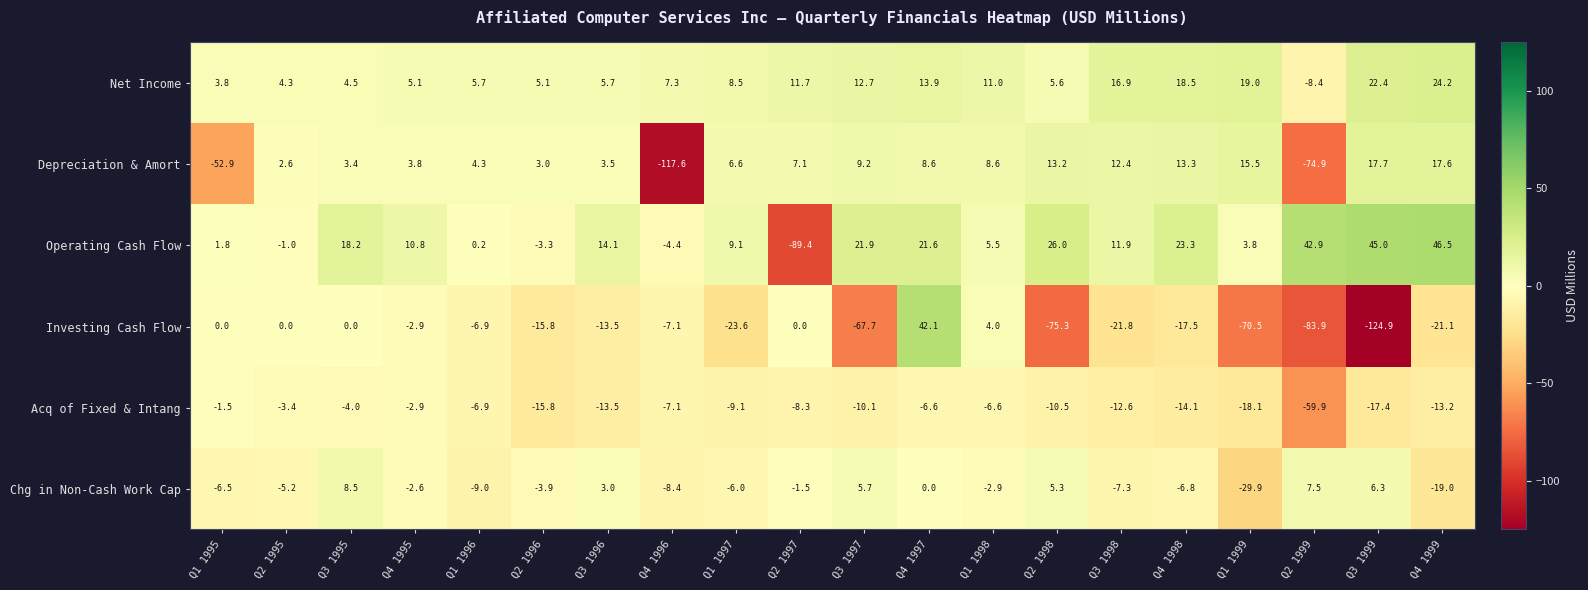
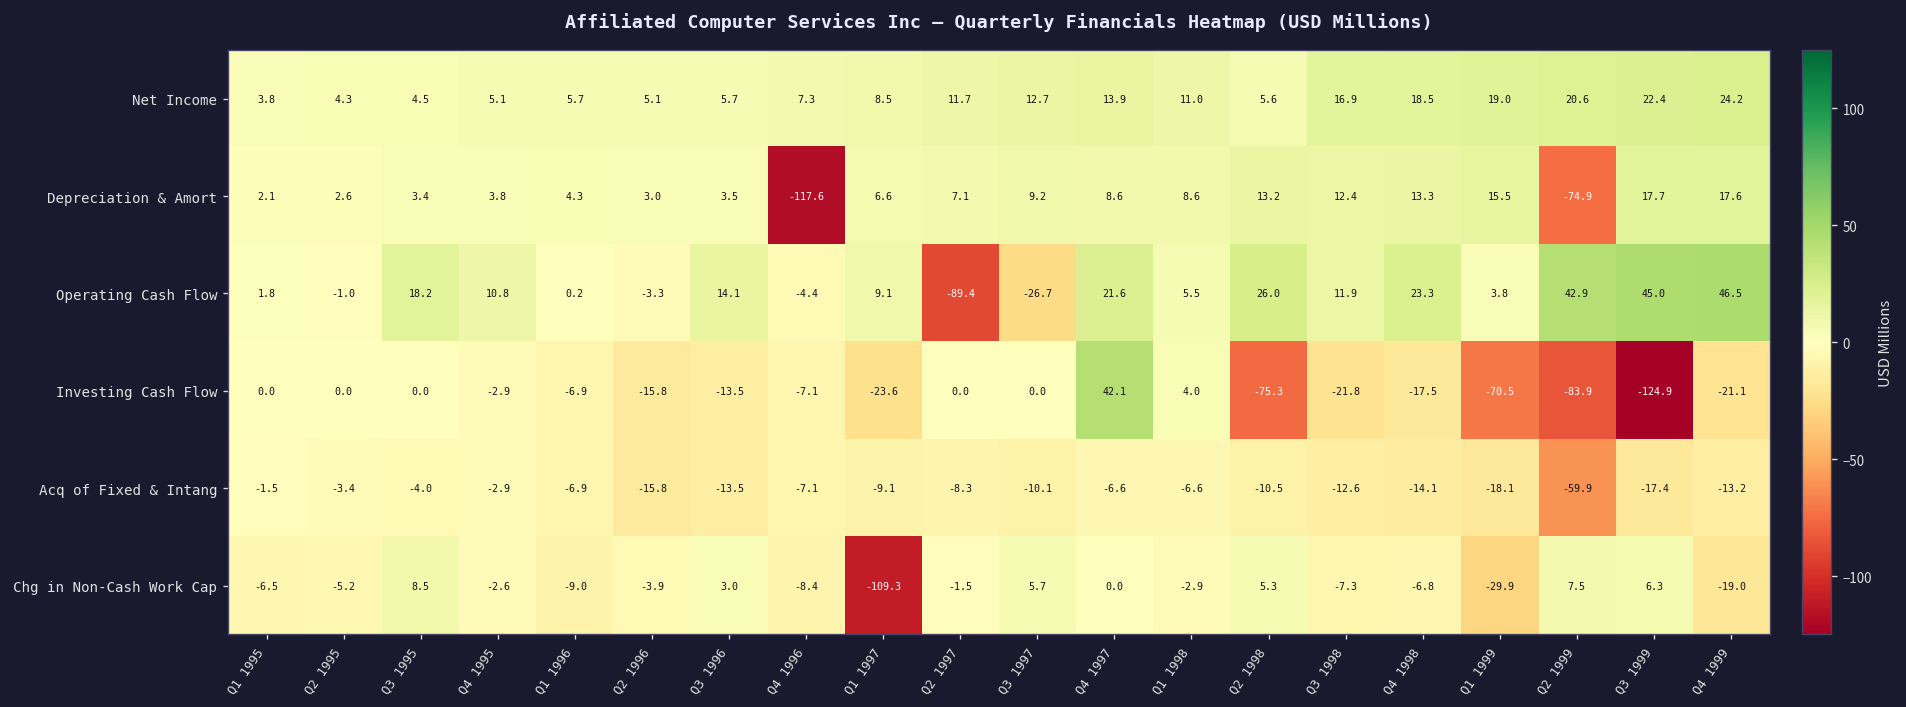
Net Income, Q2 1999: -8.4 -> 20.6
Depreciation & Amort, Q1 1995: -52.9 -> 2.1
Operating Cash Flow, Q3 1997: 21.9 -> -26.7
Investing Cash Flow, Q3 1997: -67.7 -> 0.0
Chg in Non-Cash Work Cap, Q1 1997: -6.0 -> -109.3
